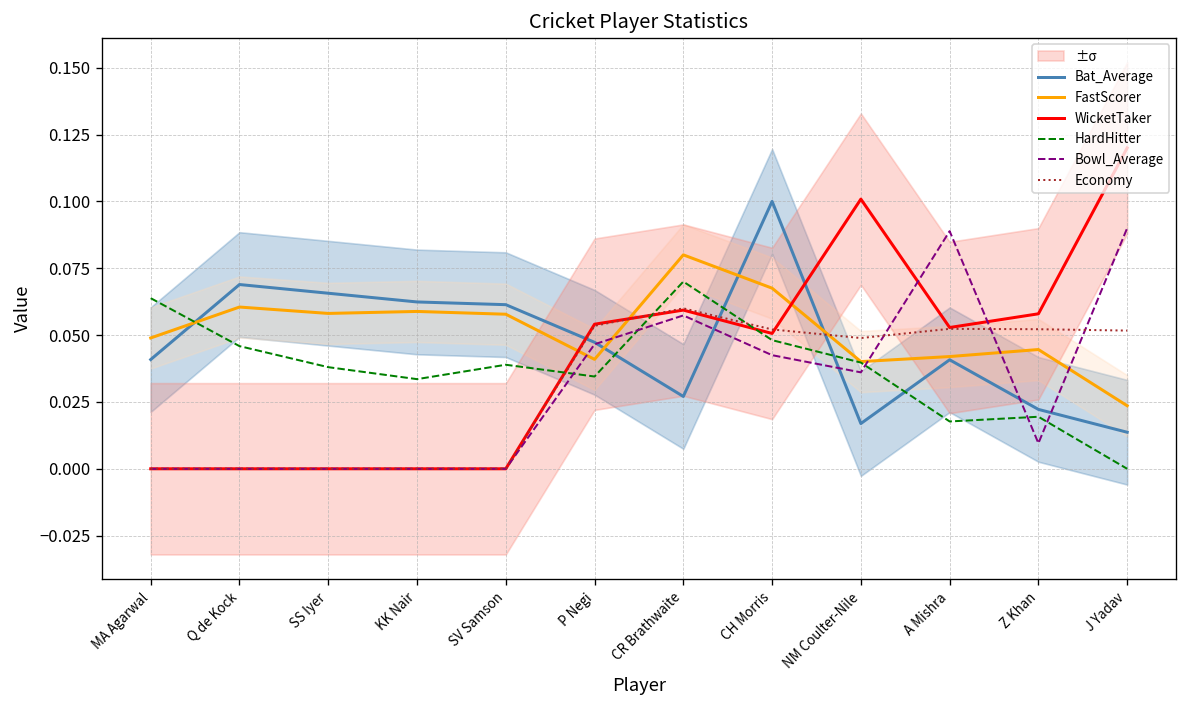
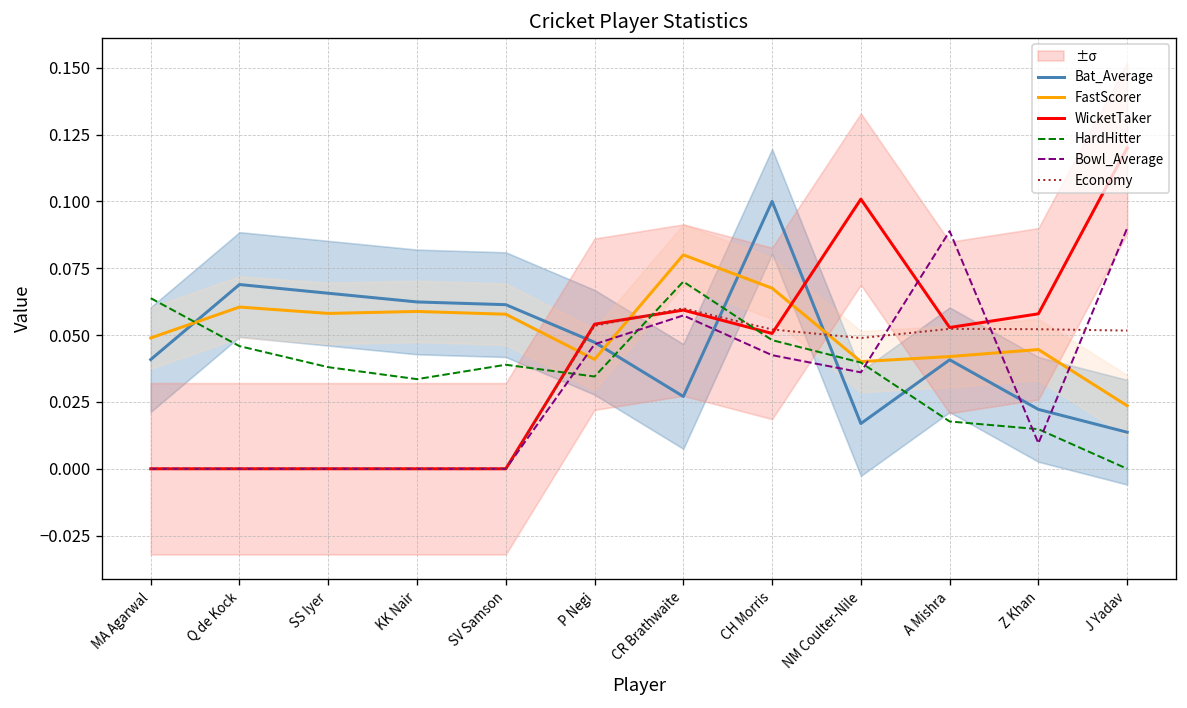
HardHitter, Z Khan: 0.019 -> 0.015
